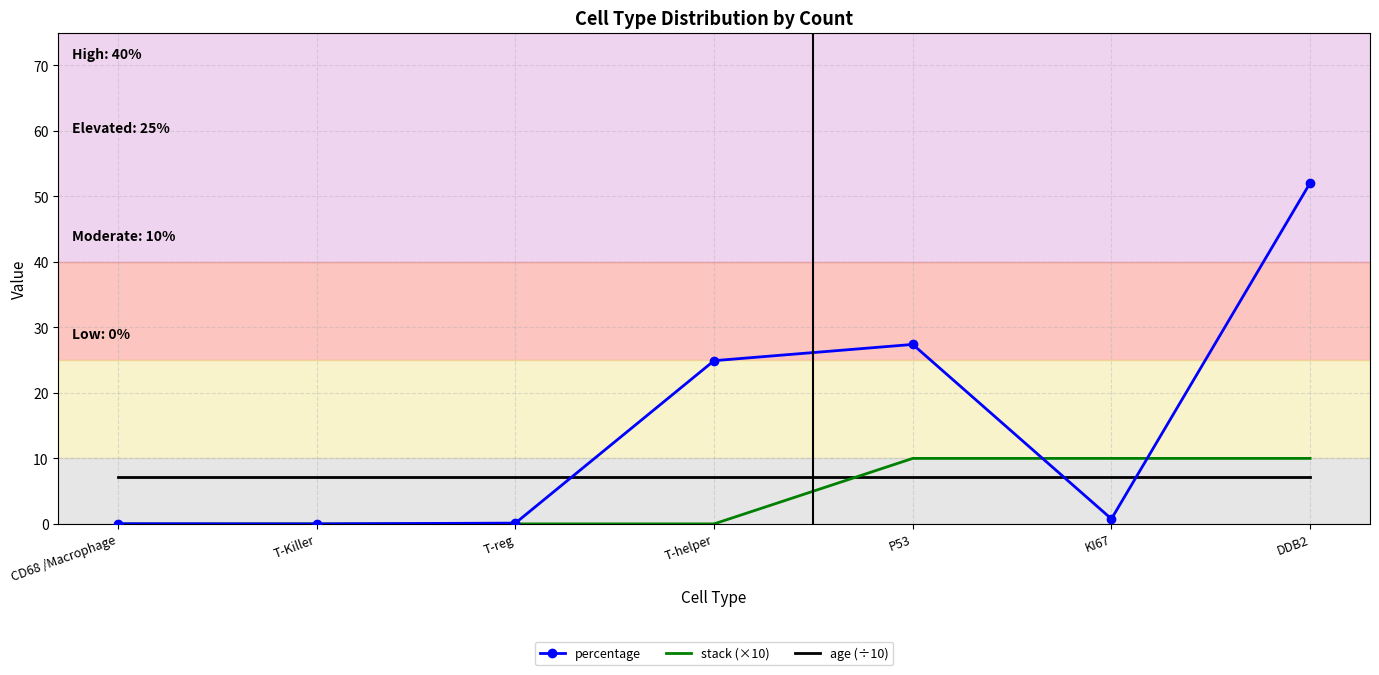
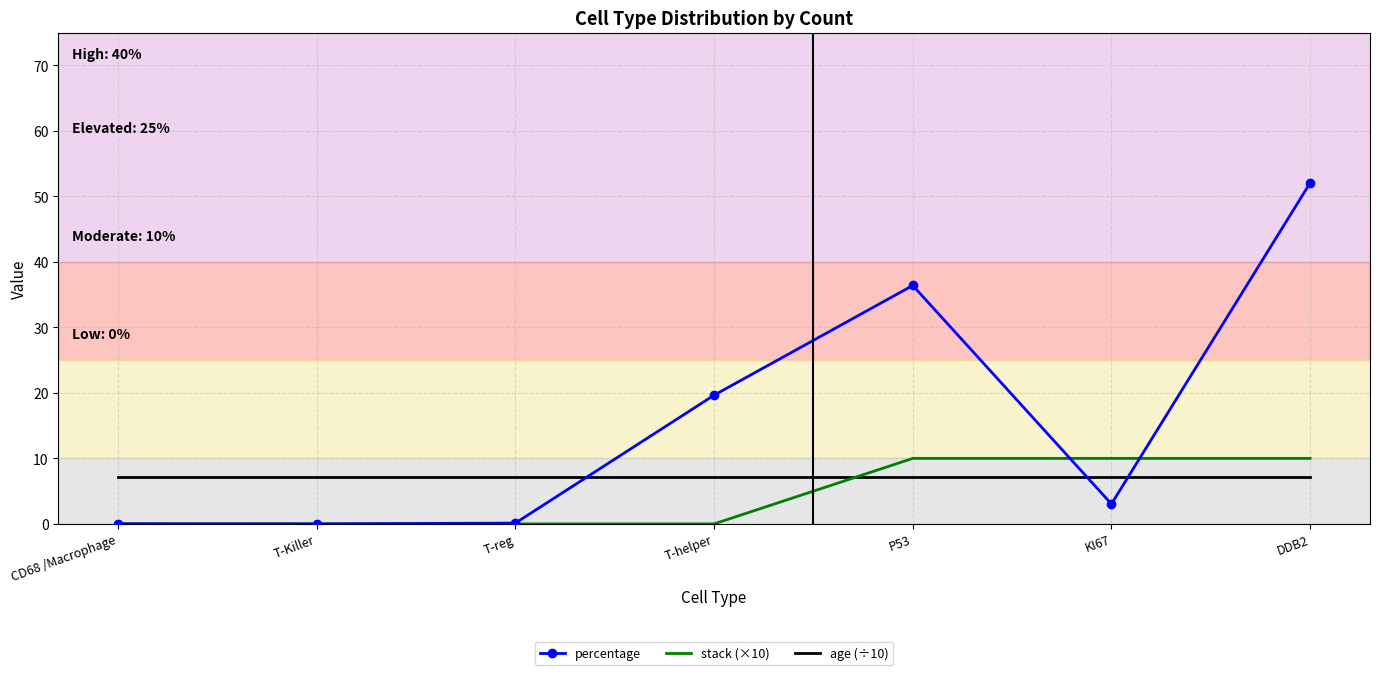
percentage, T-helper: 25 -> 20
percentage, P53: 27 -> 36
percentage, KI67: 1 -> 3
